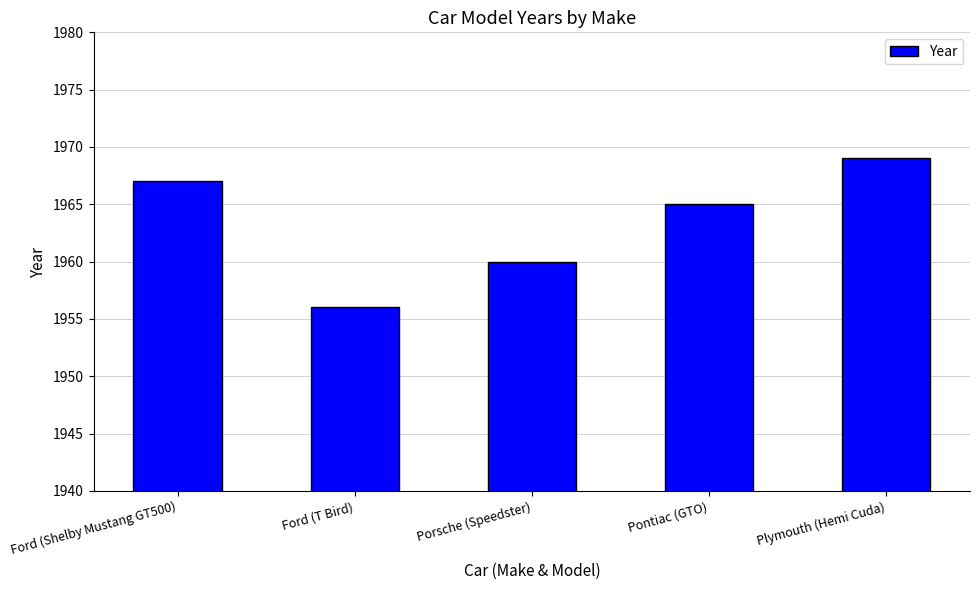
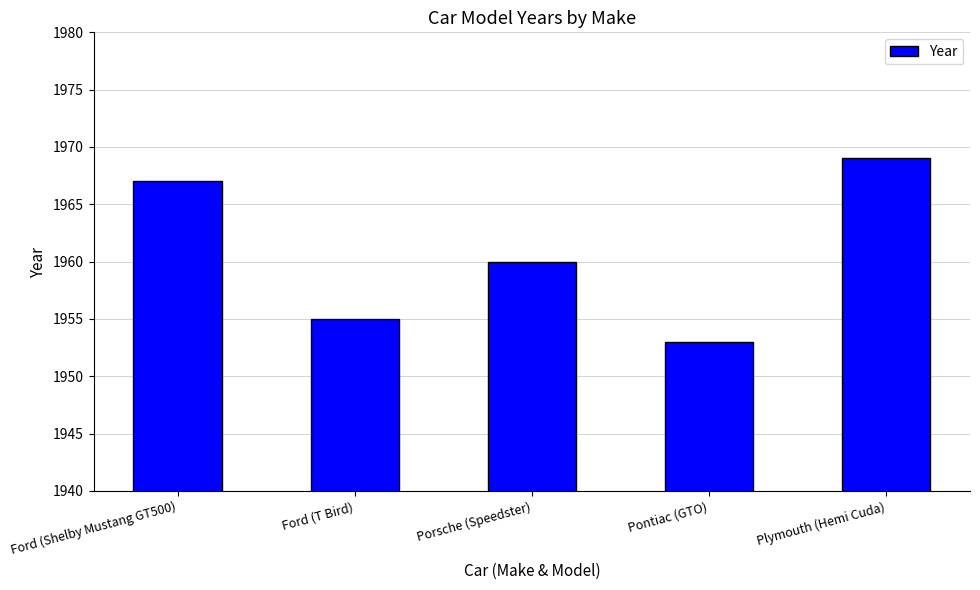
Ford (T Bird): 1956 -> 1955
Pontiac (GTO): 1965 -> 1953
